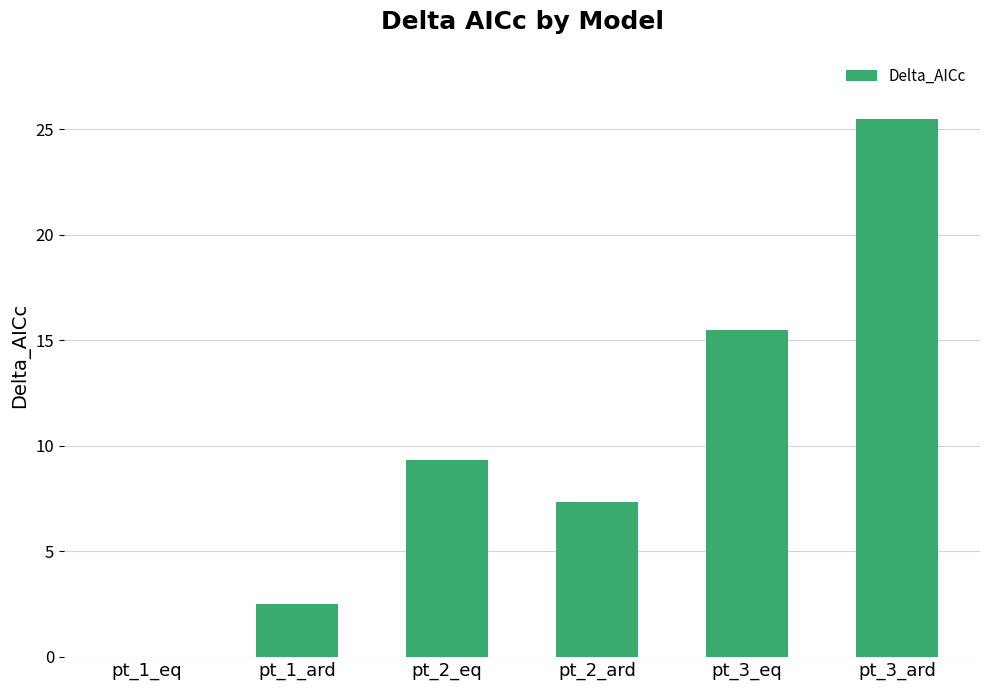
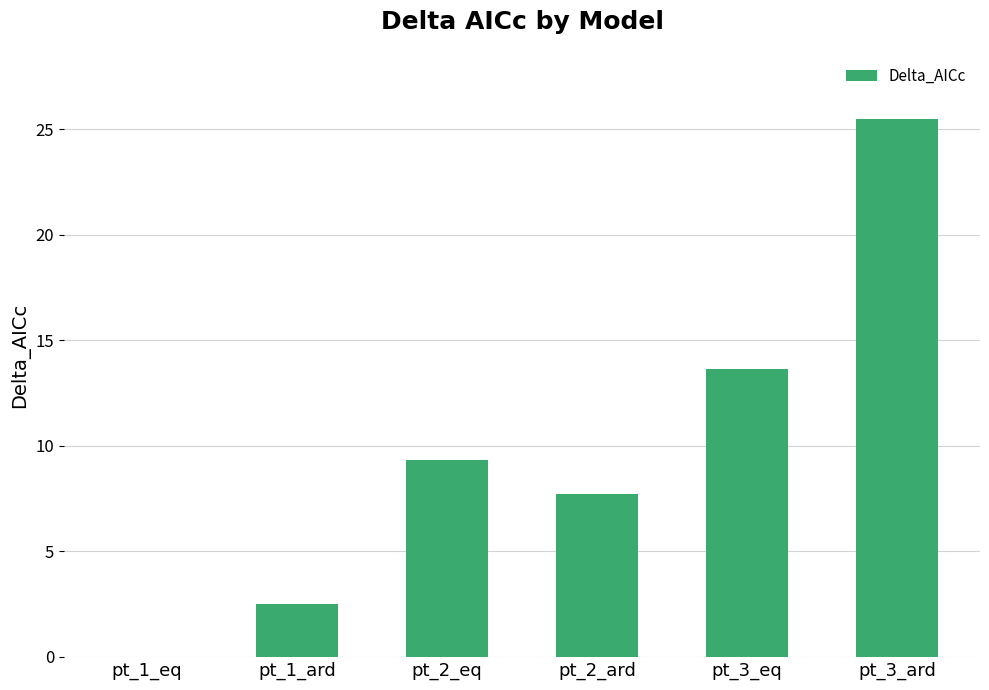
pt_2_ard: 7.3 -> 7.7
pt_3_eq: 15.5 -> 13.7
